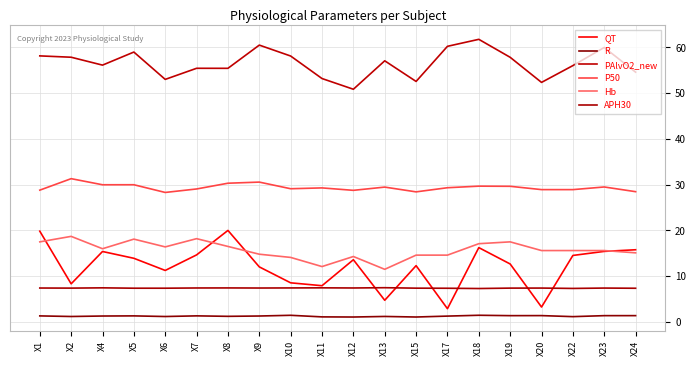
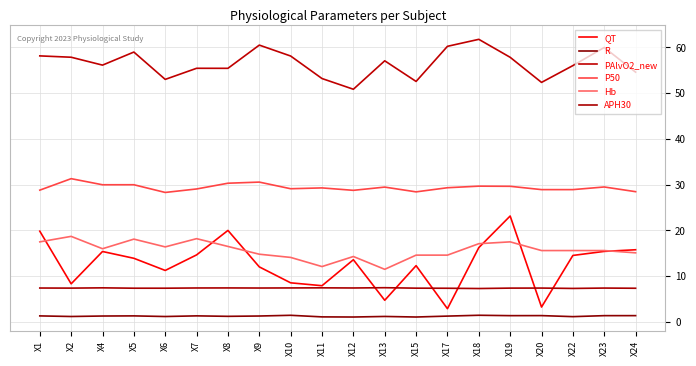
QT, X19: 13 -> 23
